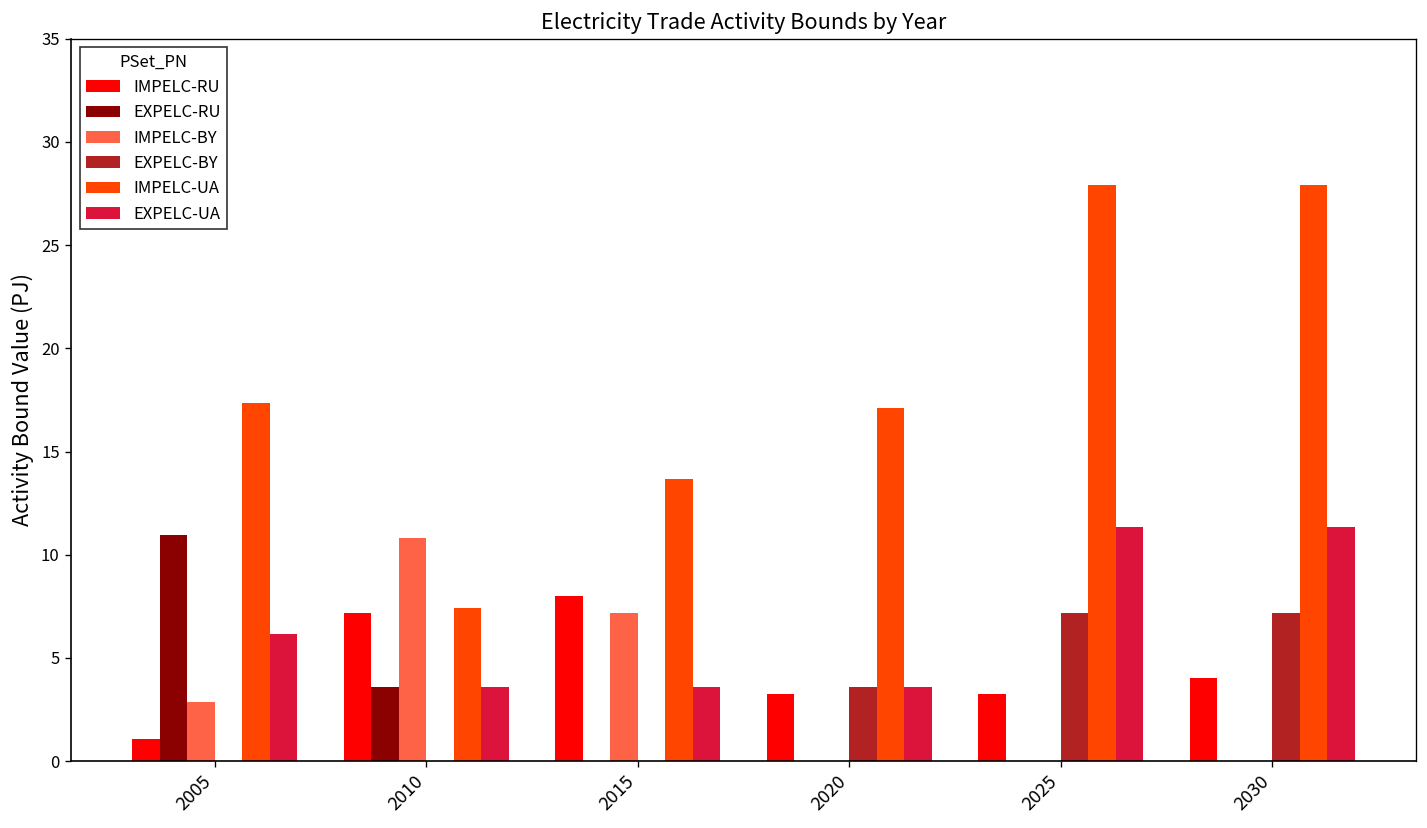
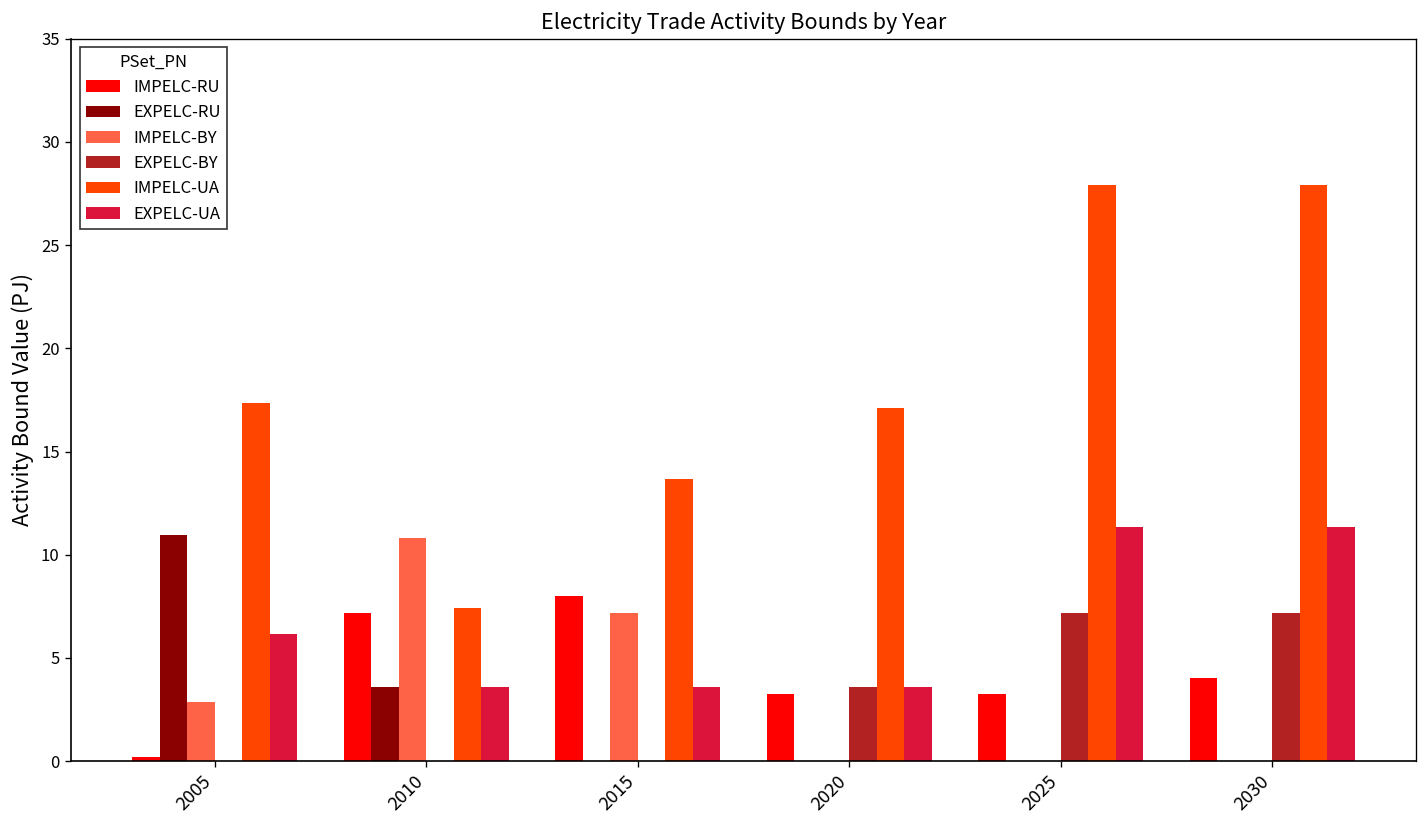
IMPELC-RU, 2005: 1.1 -> 0.2
